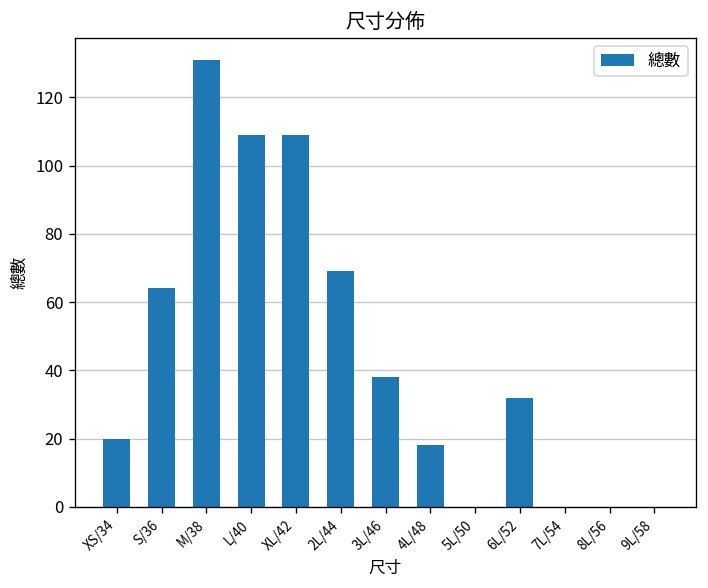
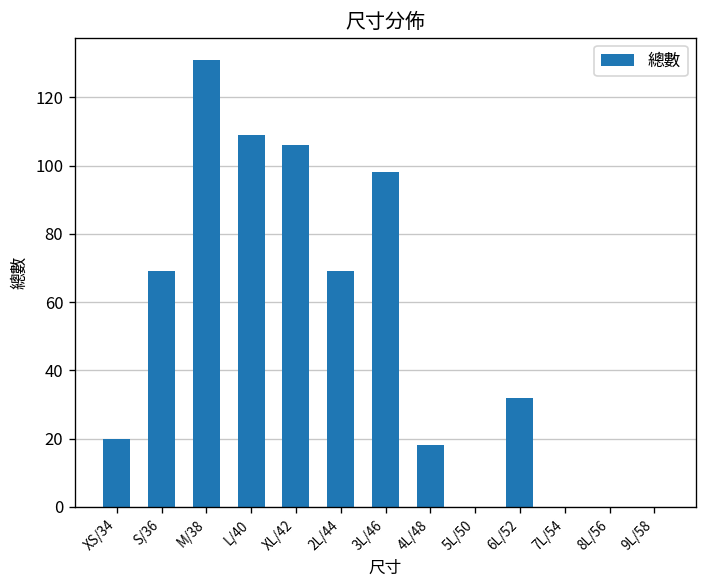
S/36: 64 -> 69
XL/42: 109 -> 106
3L/46: 38 -> 98
